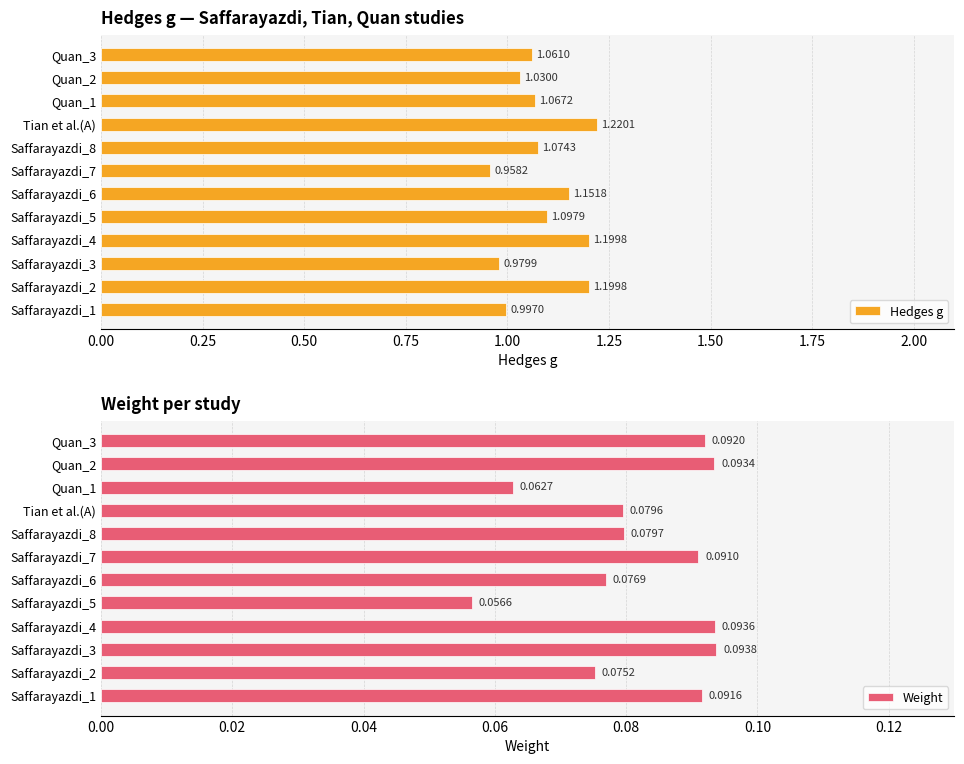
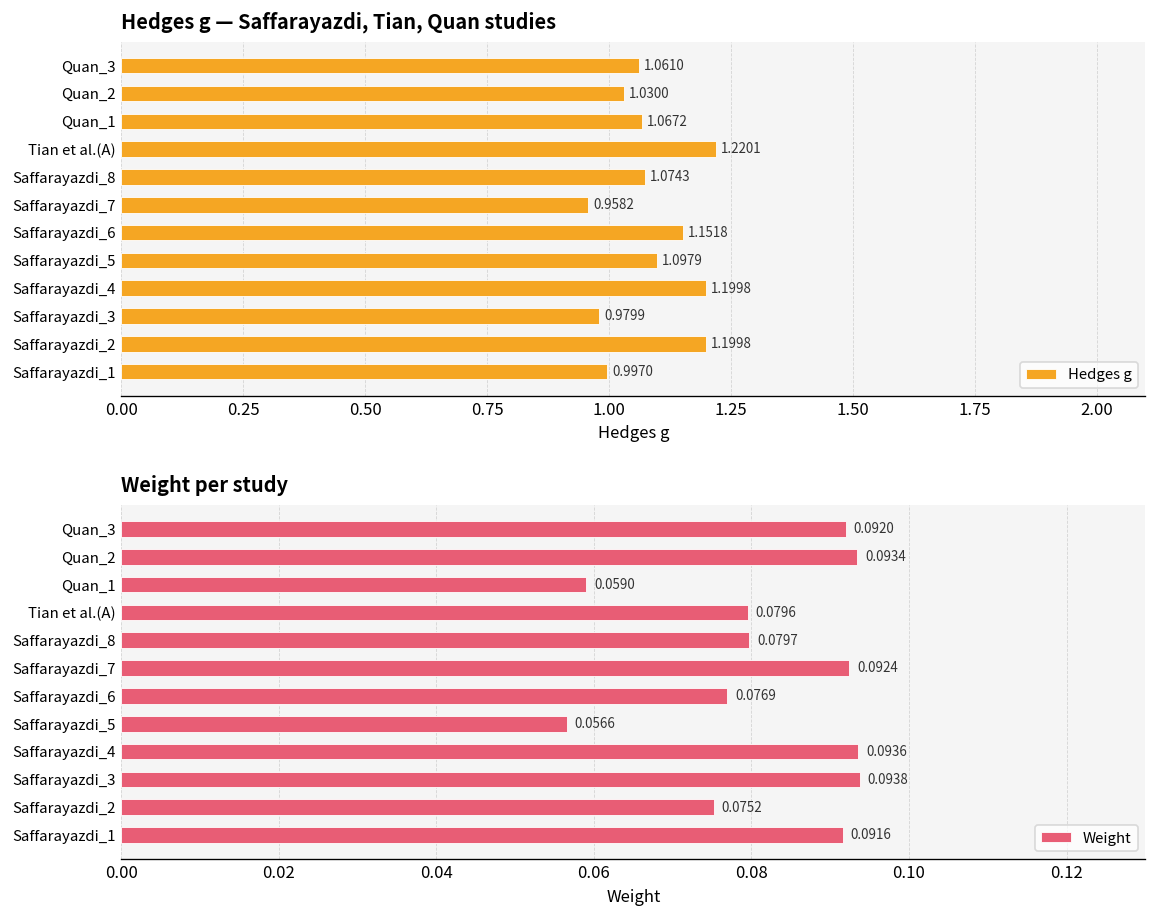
Weight per study, Quan_1: 0.0627 -> 0.0590
Weight per study, Saffarayazdi_7: 0.0910 -> 0.0924
